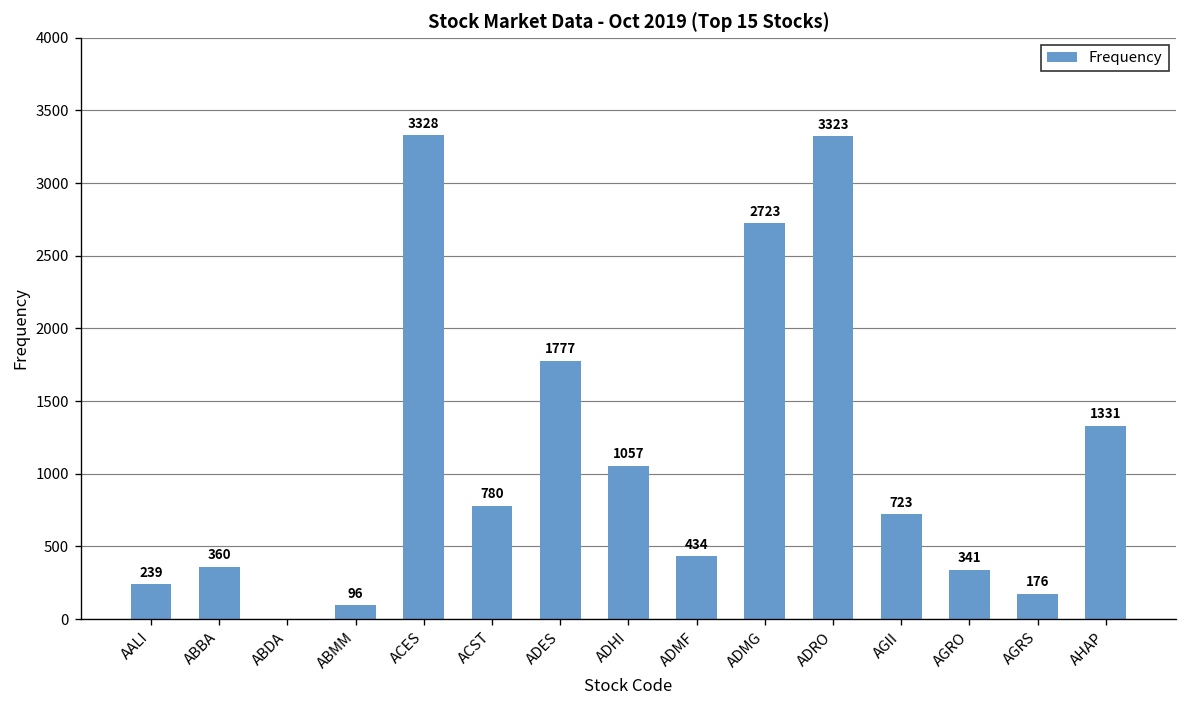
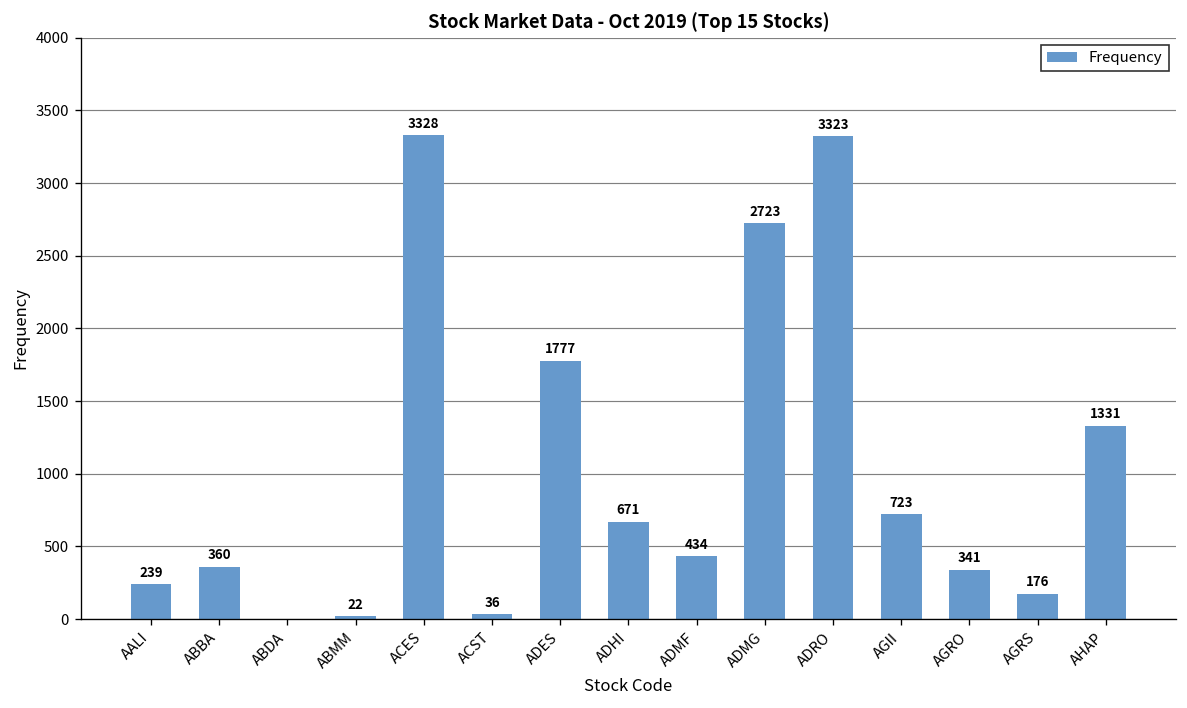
ABMM: 96 -> 22
ACST: 780 -> 36
ADHI: 1057 -> 671
